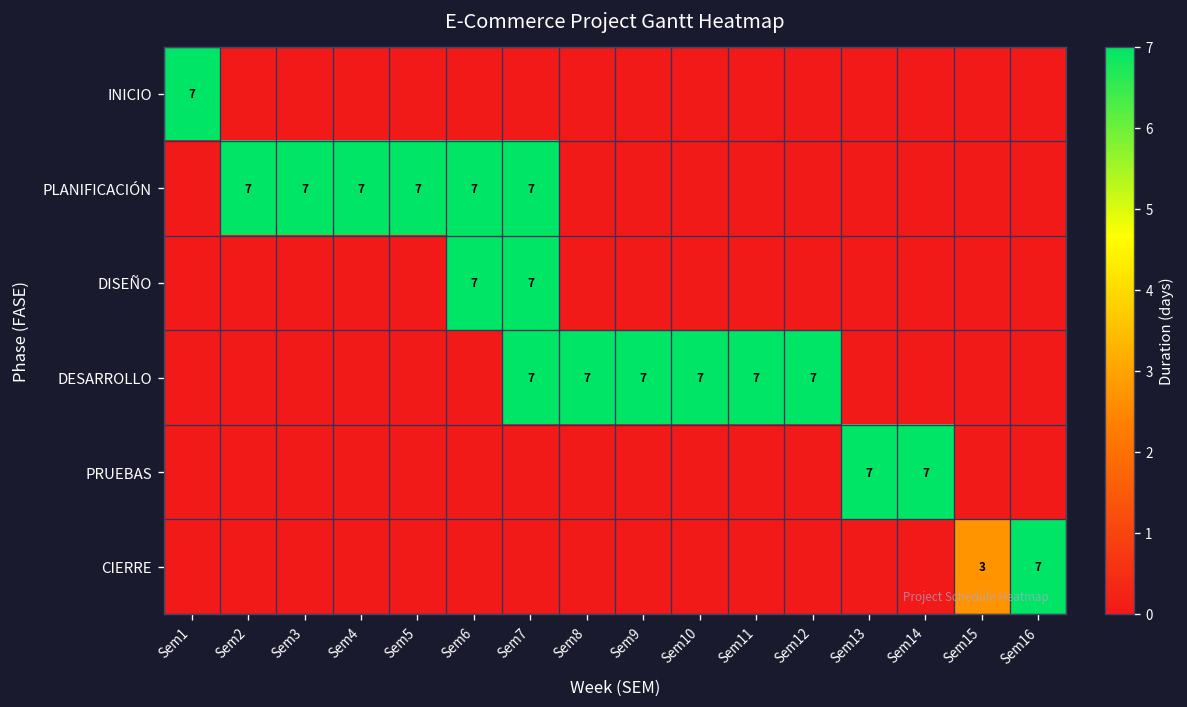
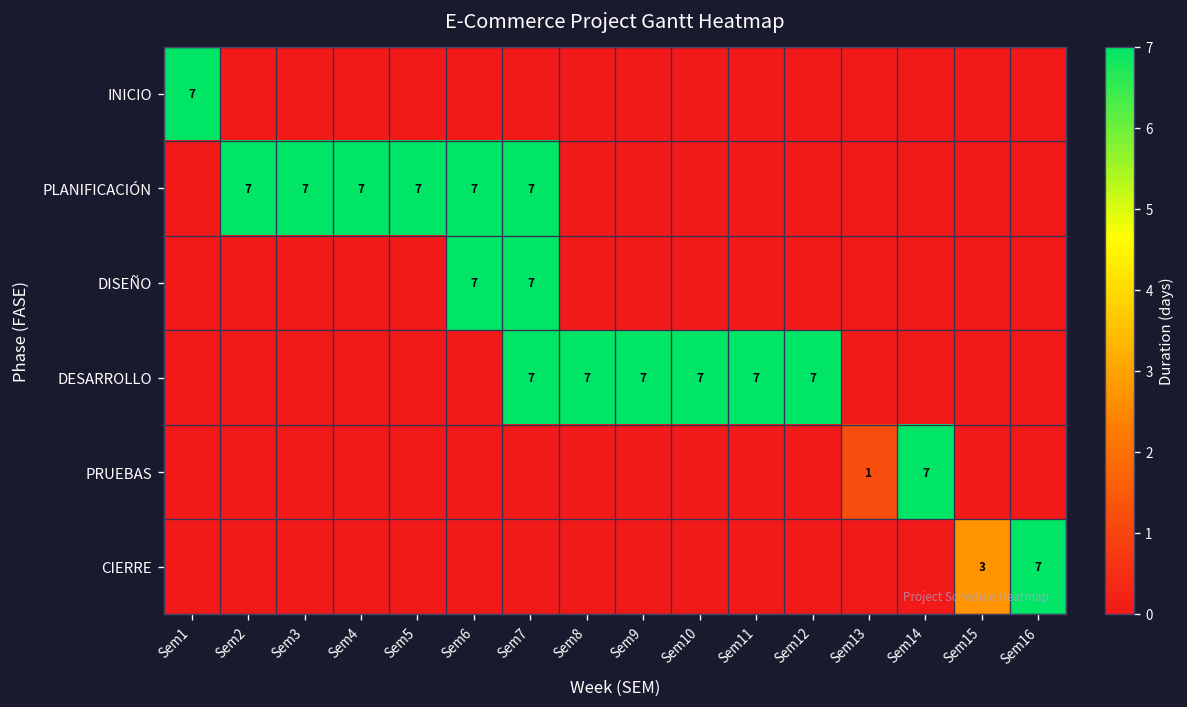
PRUEBAS, Sem13: 7 -> 1
